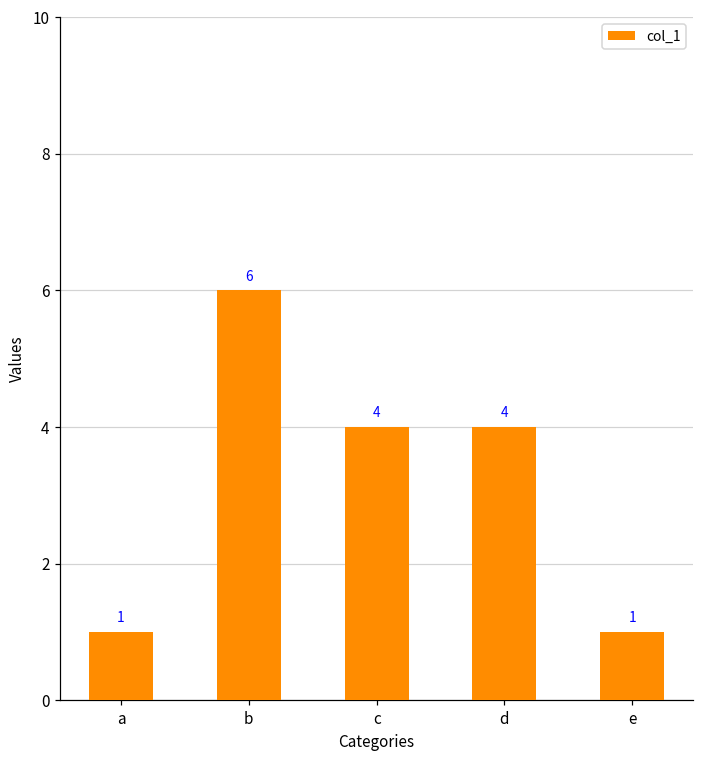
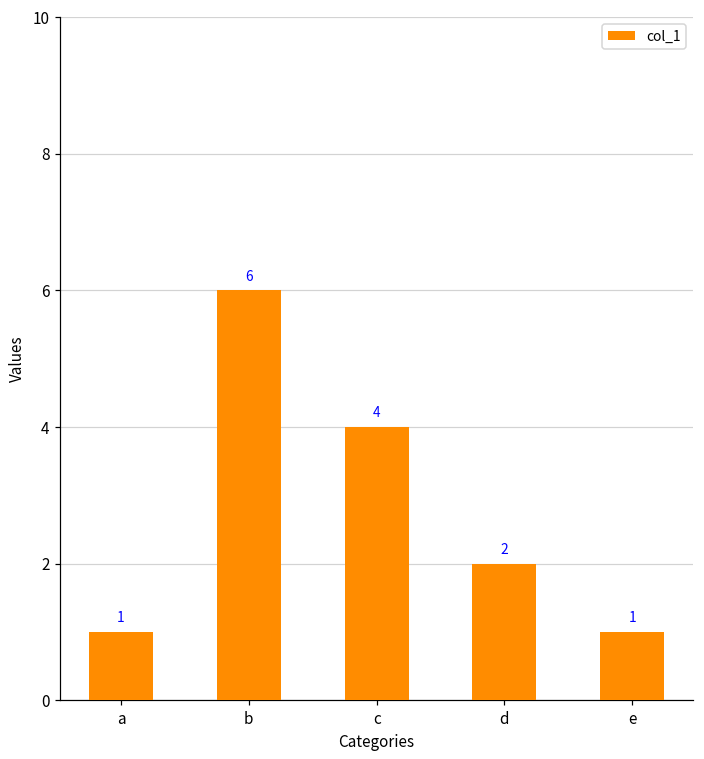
d: 4 -> 2
